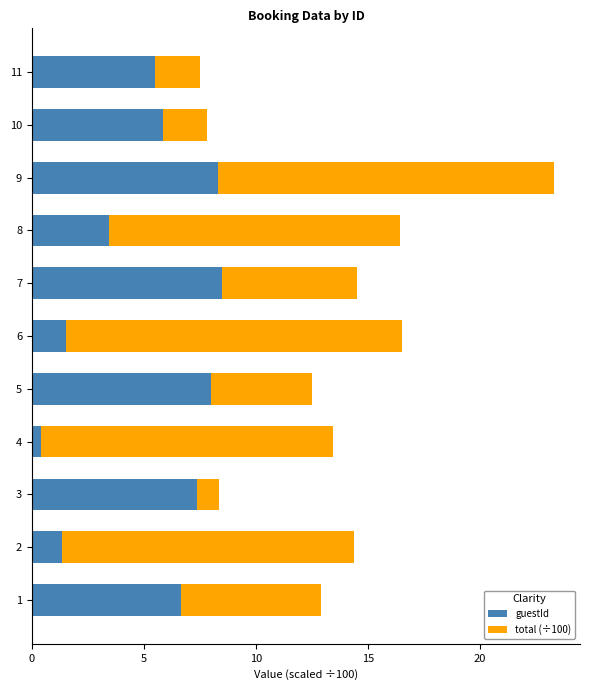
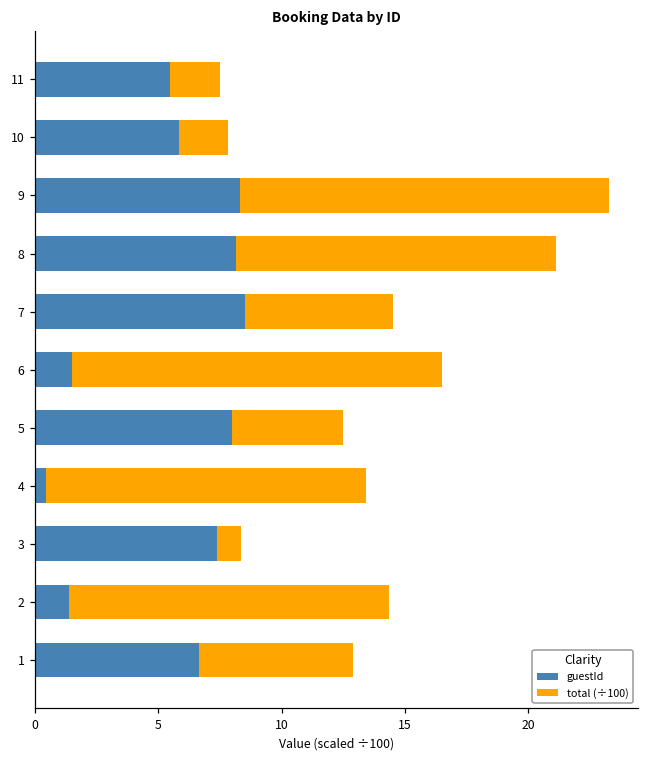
guestId, 8: 3.4 -> 8.1
